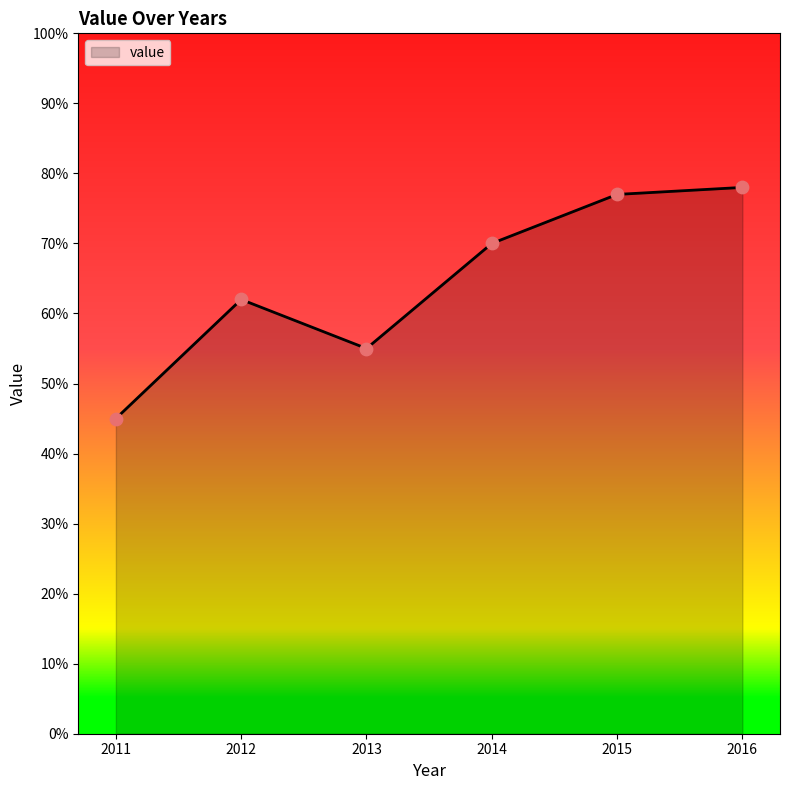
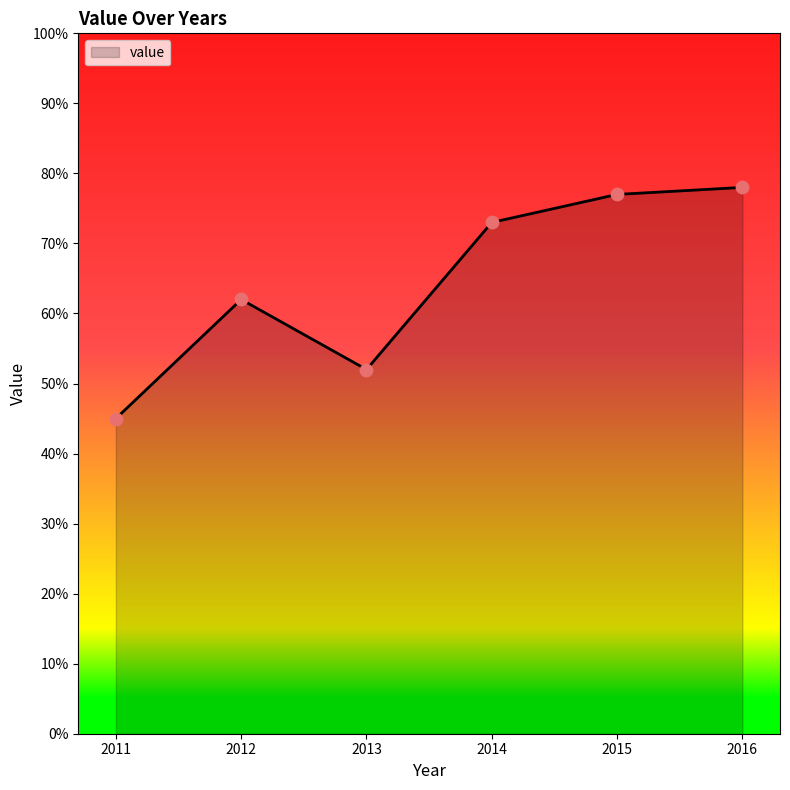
2013: 55% -> 52%
2014: 70% -> 73%
